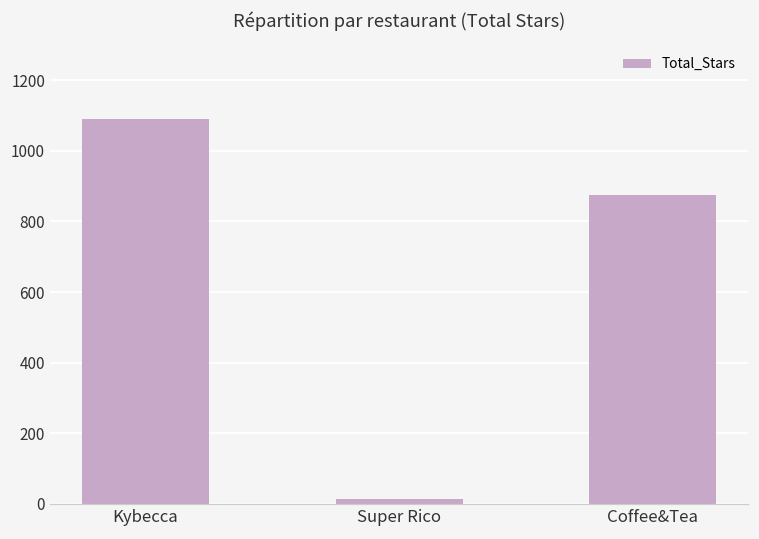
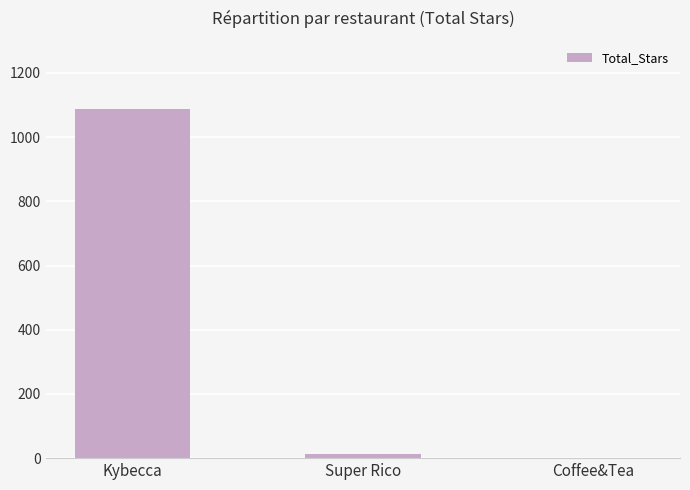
Coffee&Tea: 880 -> 0
